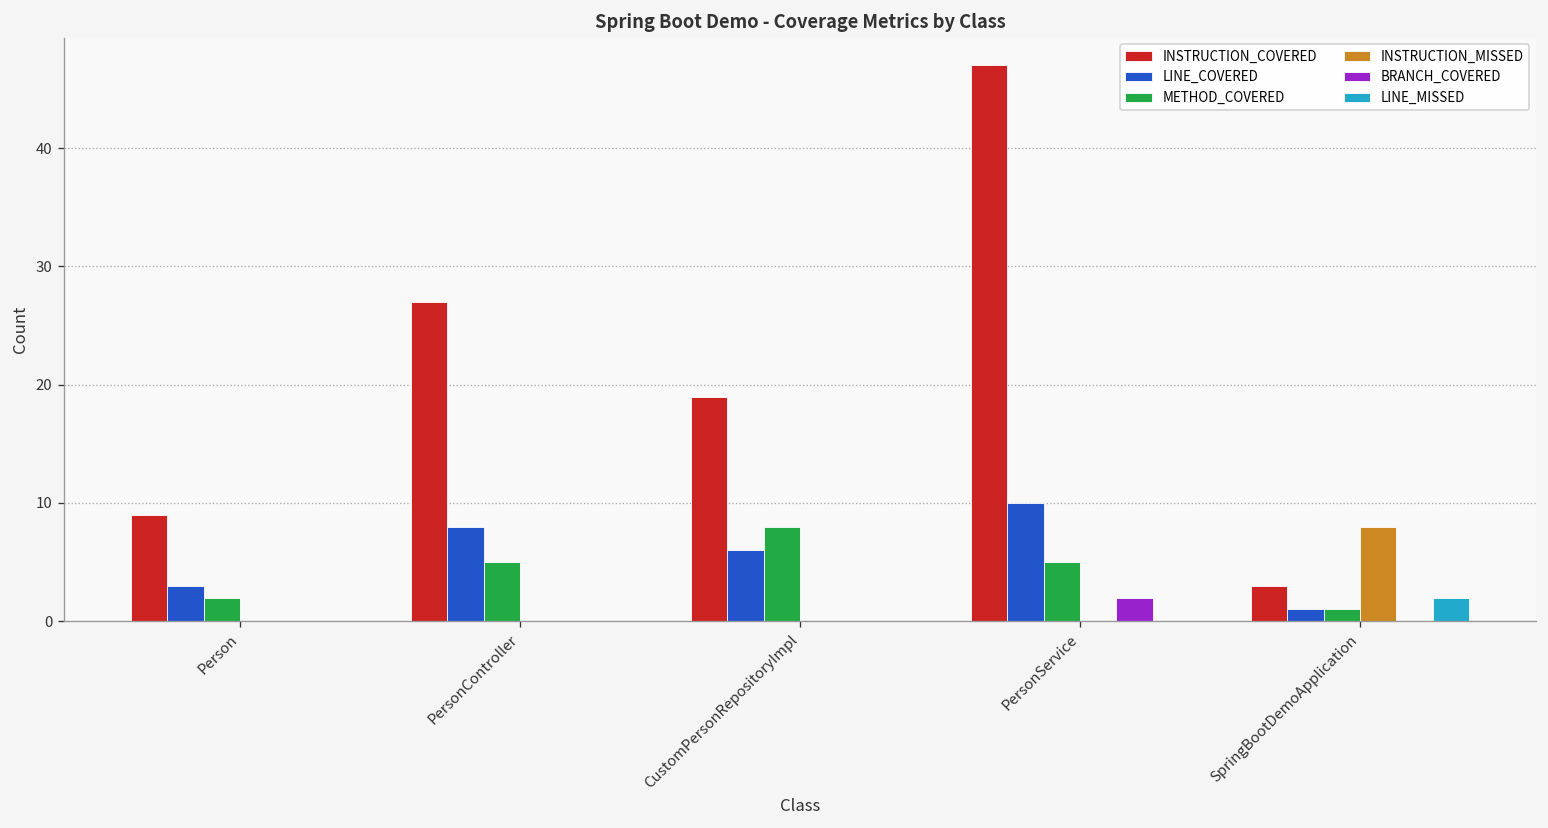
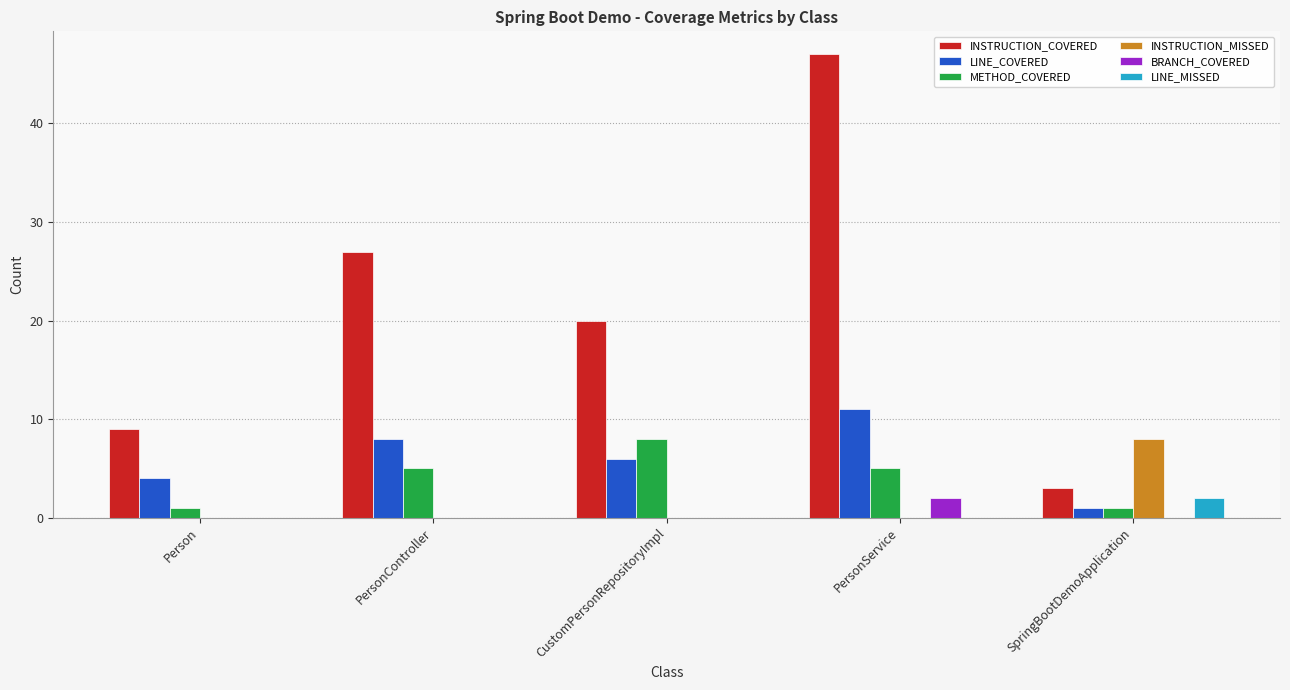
LINE_COVERED, Person: 3 -> 4
METHOD_COVERED, Person: 2 -> 1
INSTRUCTION_COVERED, CustomPersonRepositoryImpl: 19 -> 20
LINE_COVERED, PersonService: 10 -> 11
